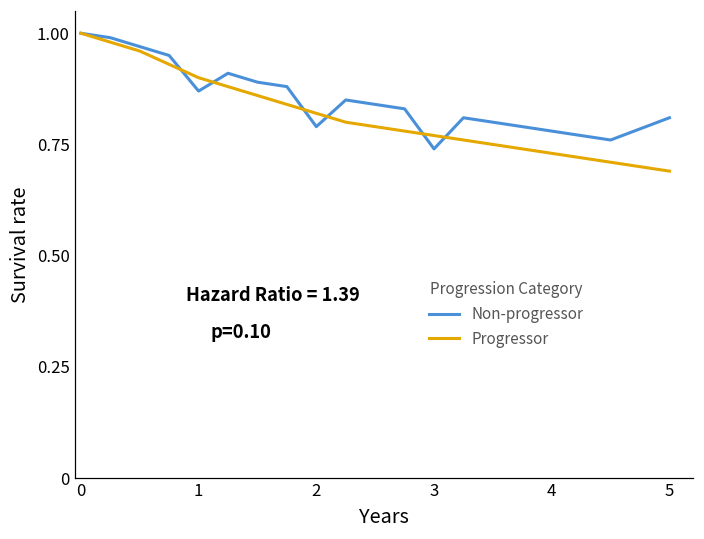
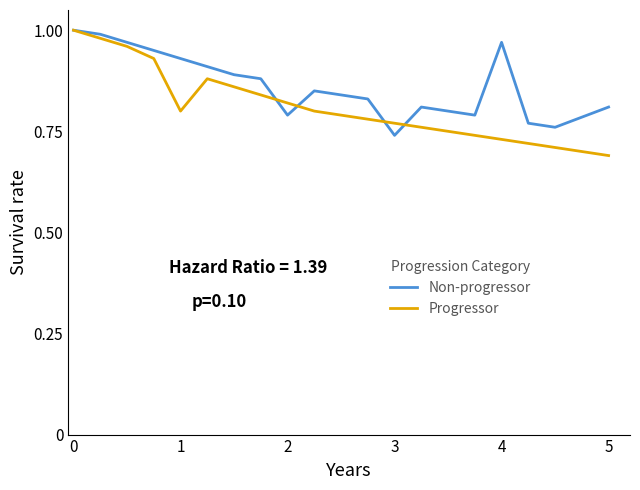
Non-progressor, 1: 0.87 -> 0.93
Progressor, 1: 0.9 -> 0.8
Non-progressor, 4: 0.78 -> 0.97
